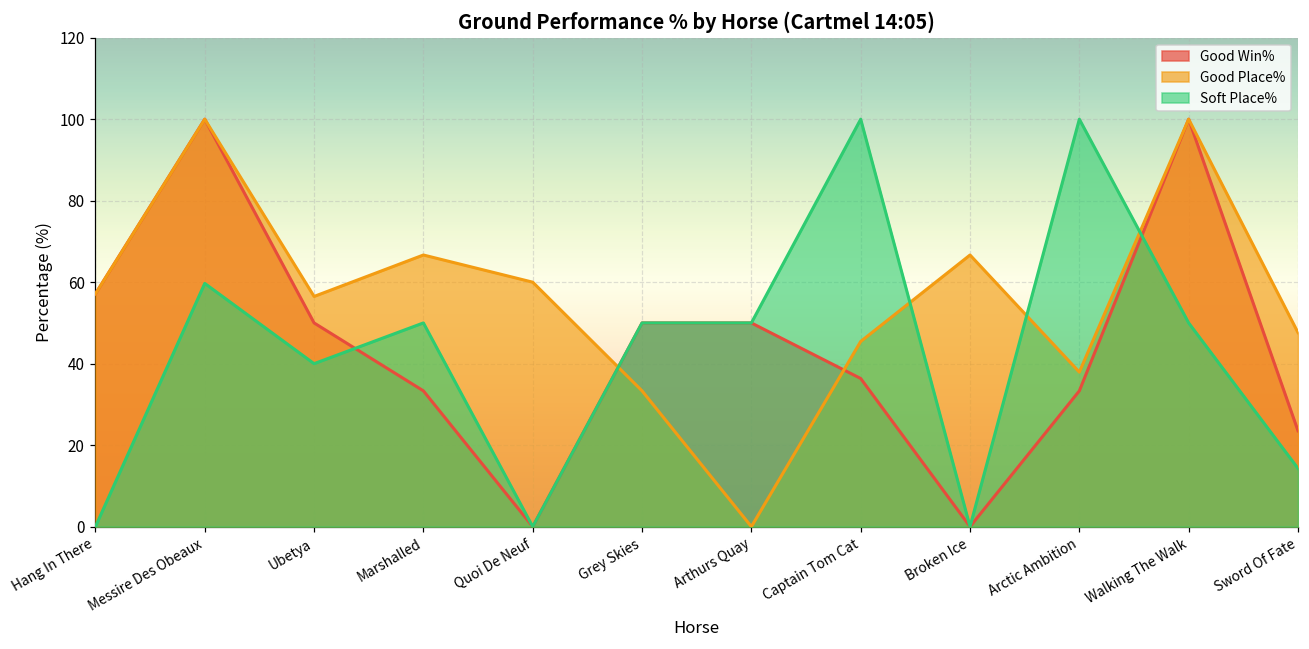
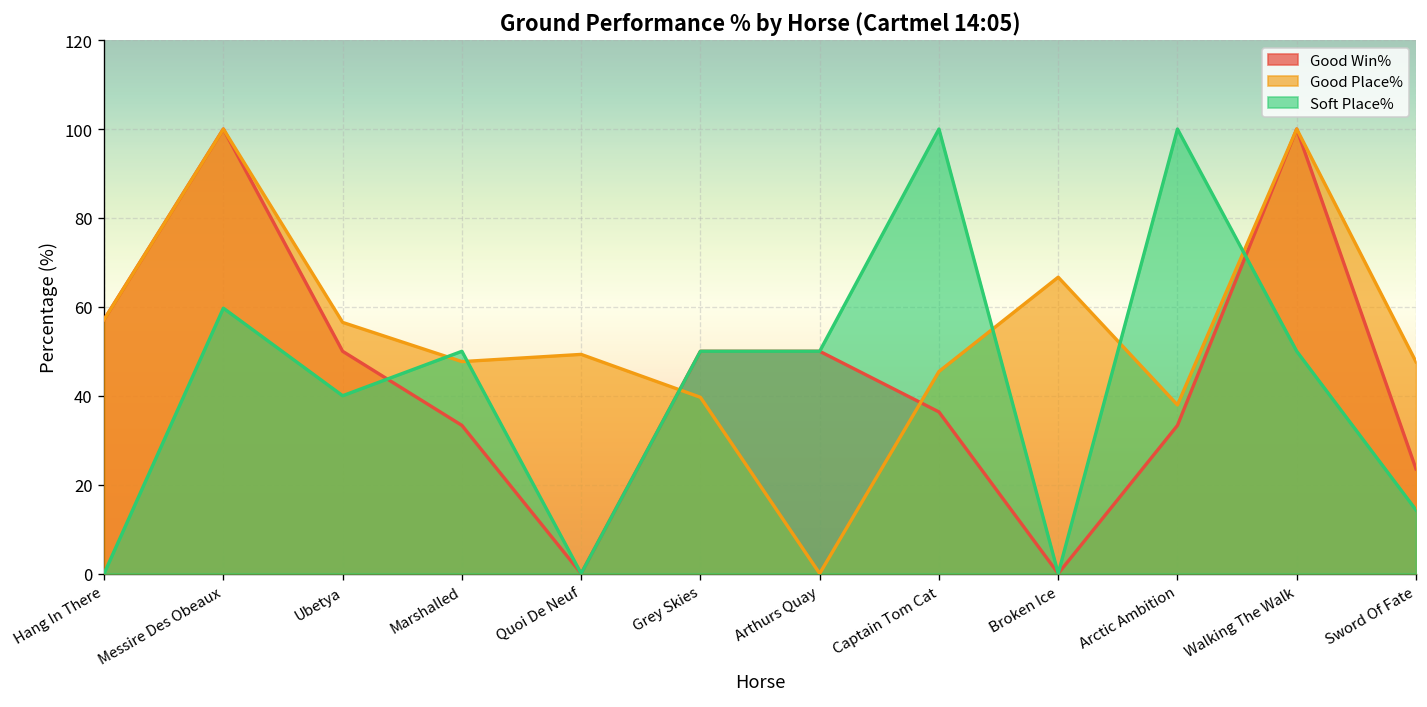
Good Place%, Marshalled: 67 -> 48
Good Place%, Quoi De Neuf: 60 -> 49
Good Place%, Grey Skies: 33 -> 40
